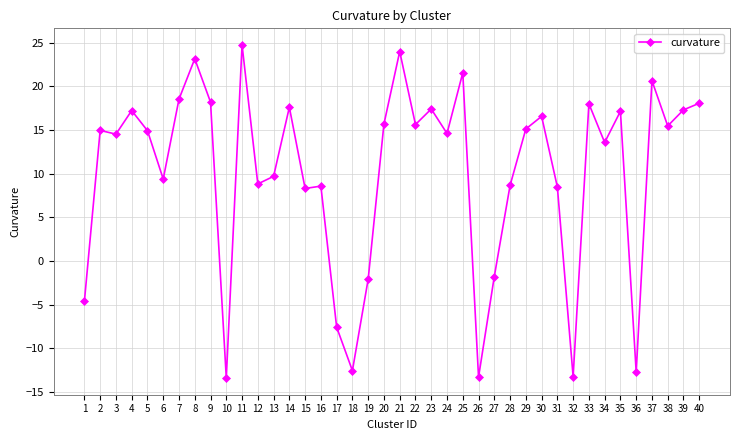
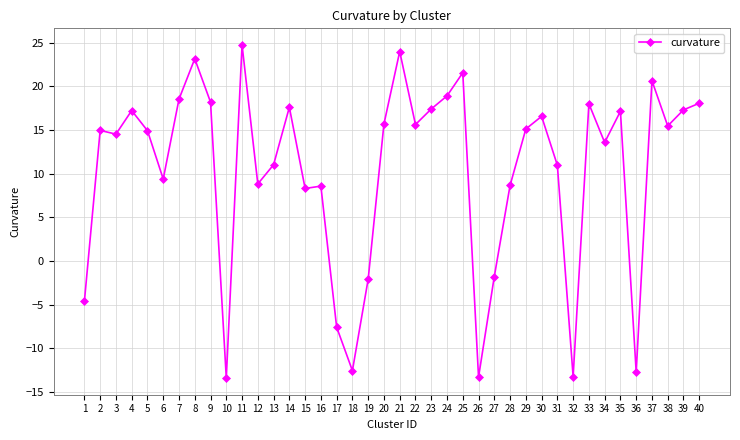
13: 10 -> 11
24: 15 -> 19
31: 8 -> 11
